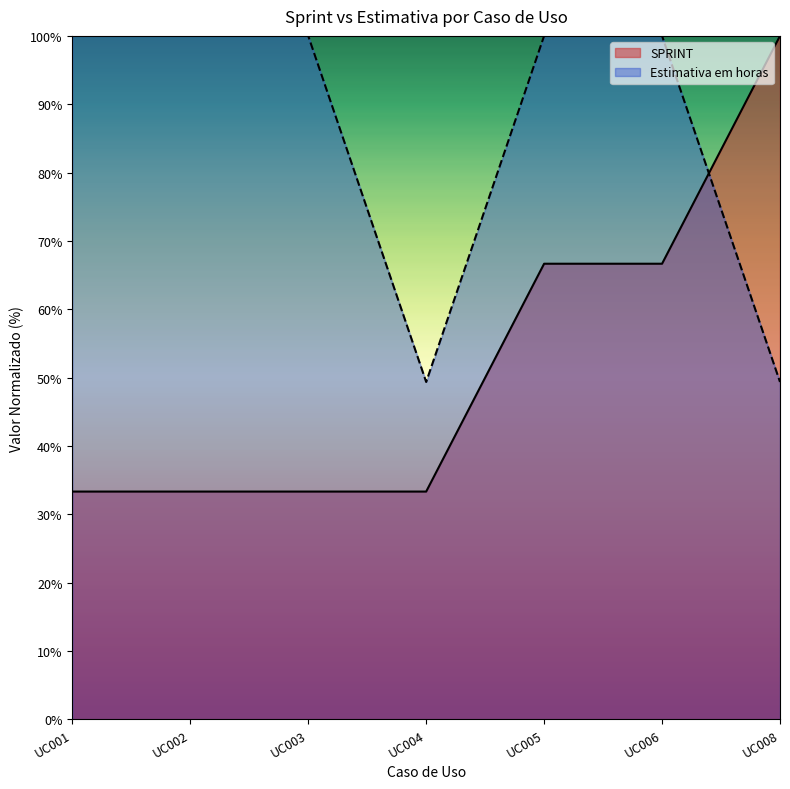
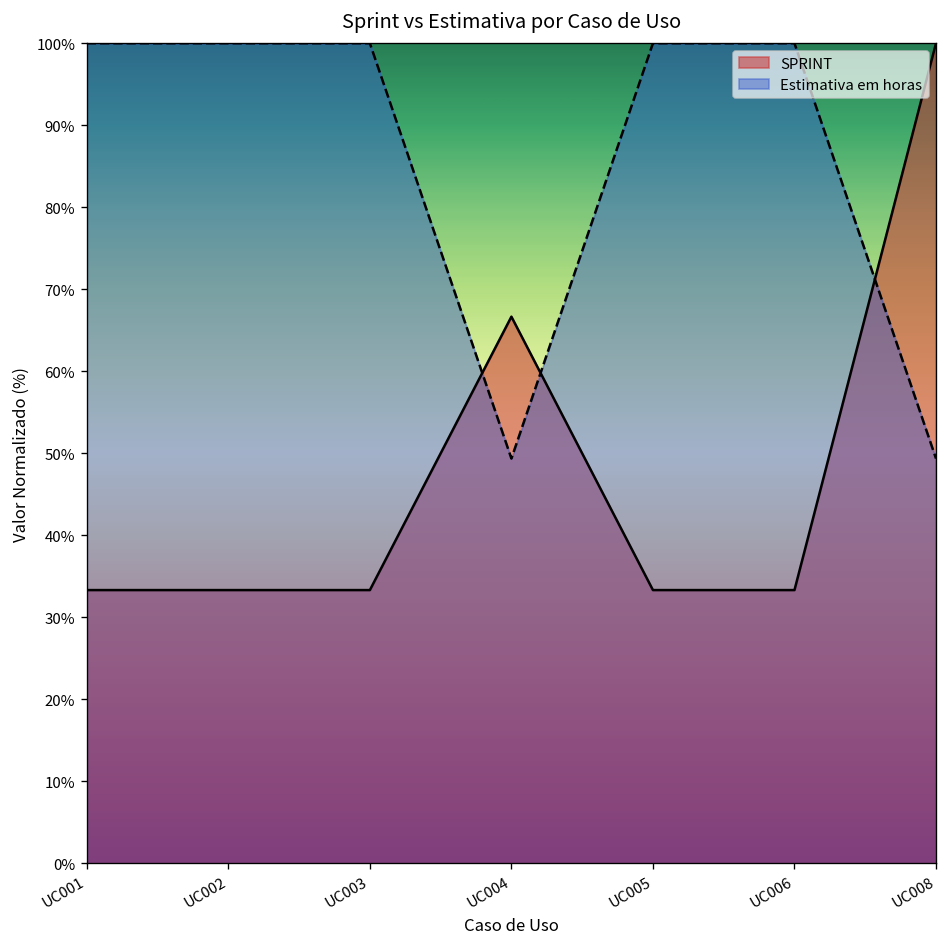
SPRINT, UC004: 33% -> 67%
SPRINT, UC005: 67% -> 33%
SPRINT, UC006: 67% -> 33%
